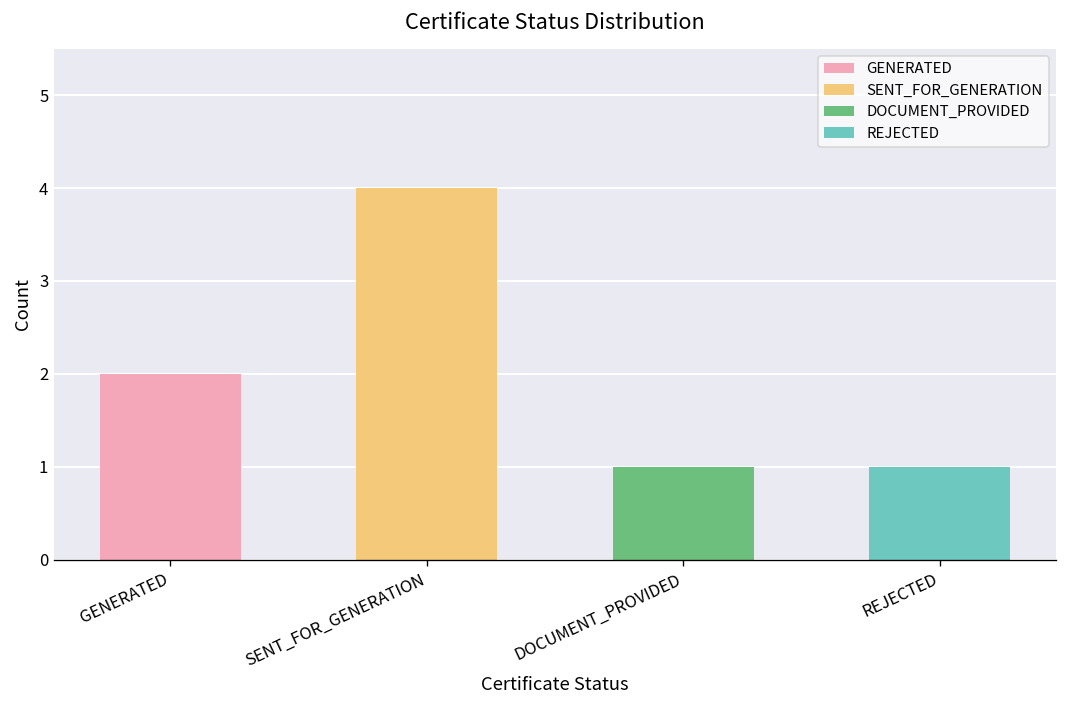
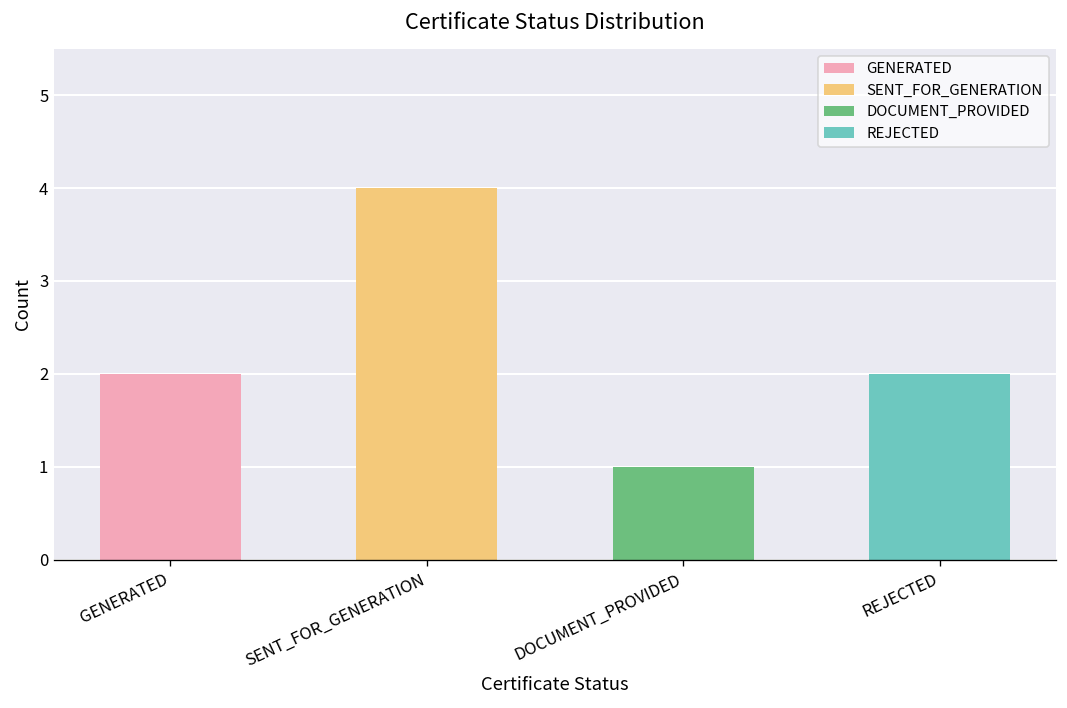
REJECTED: 1 -> 2
